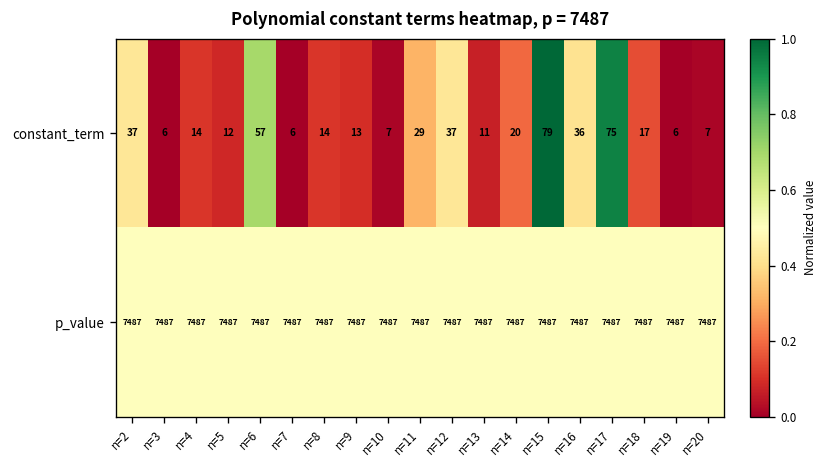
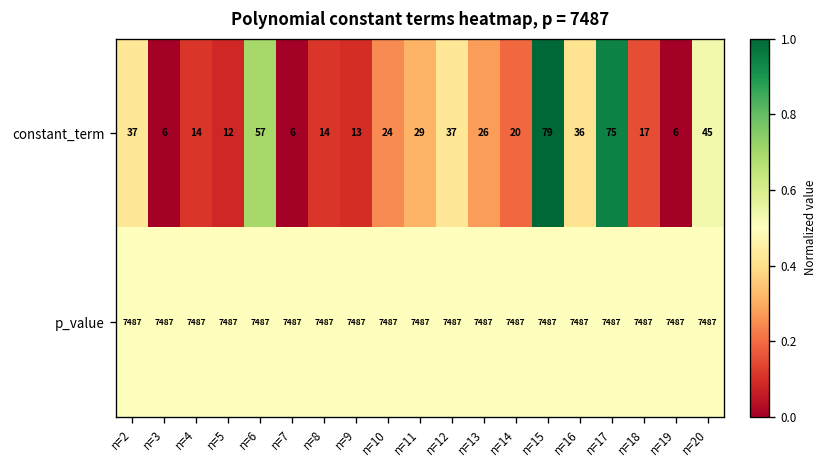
constant_term, n=10: 7 -> 24
constant_term, n=13: 11 -> 26
constant_term, n=20: 7 -> 45
